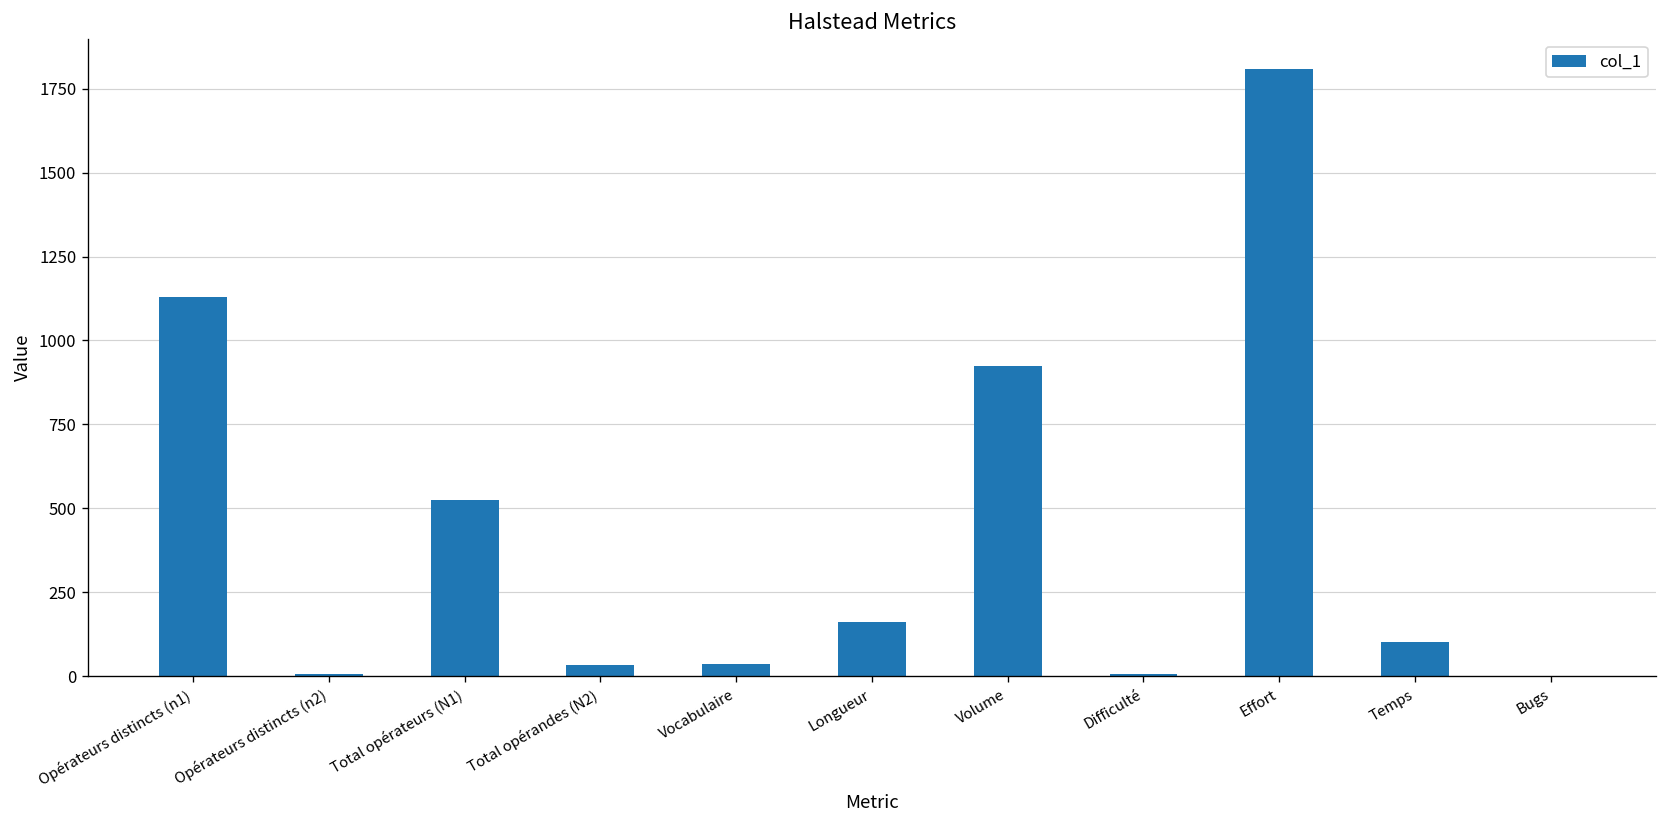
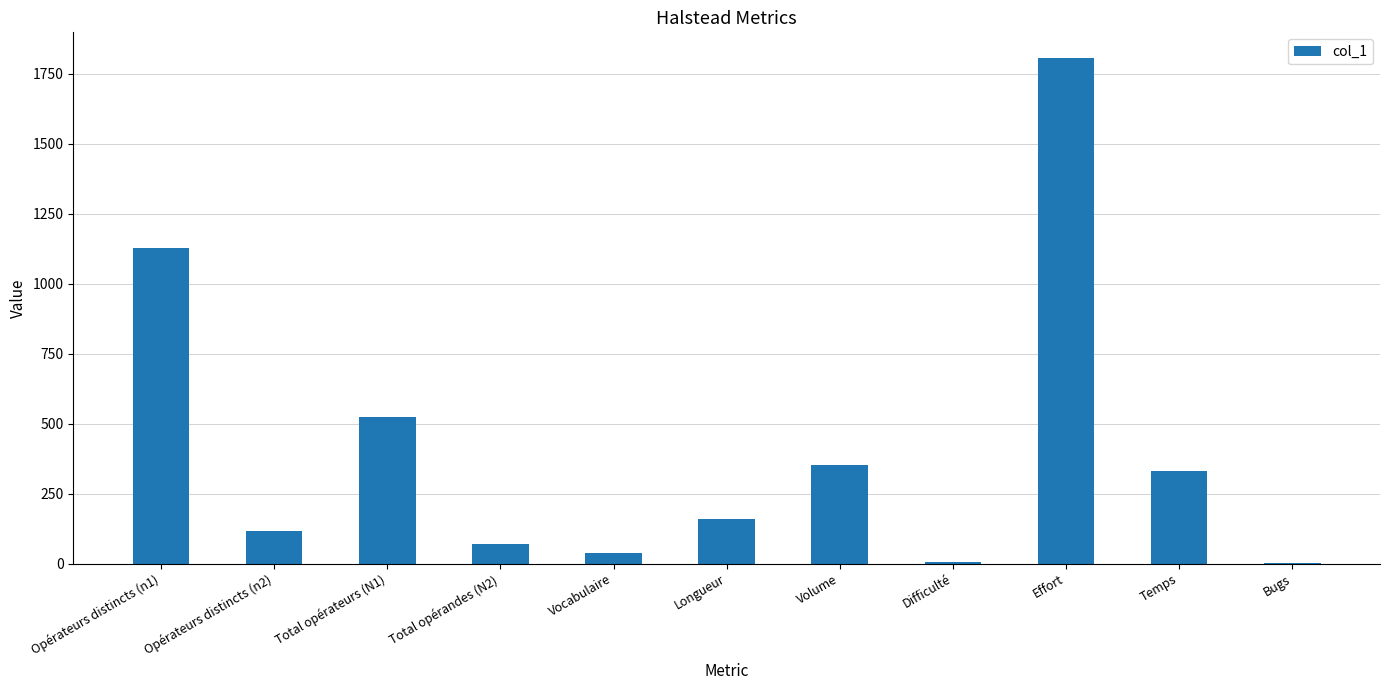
Opérateurs distincts (n2): 10 -> 120
Total opérandes (N2): 30 -> 70
Volume: 920 -> 350
Temps: 100 -> 330
